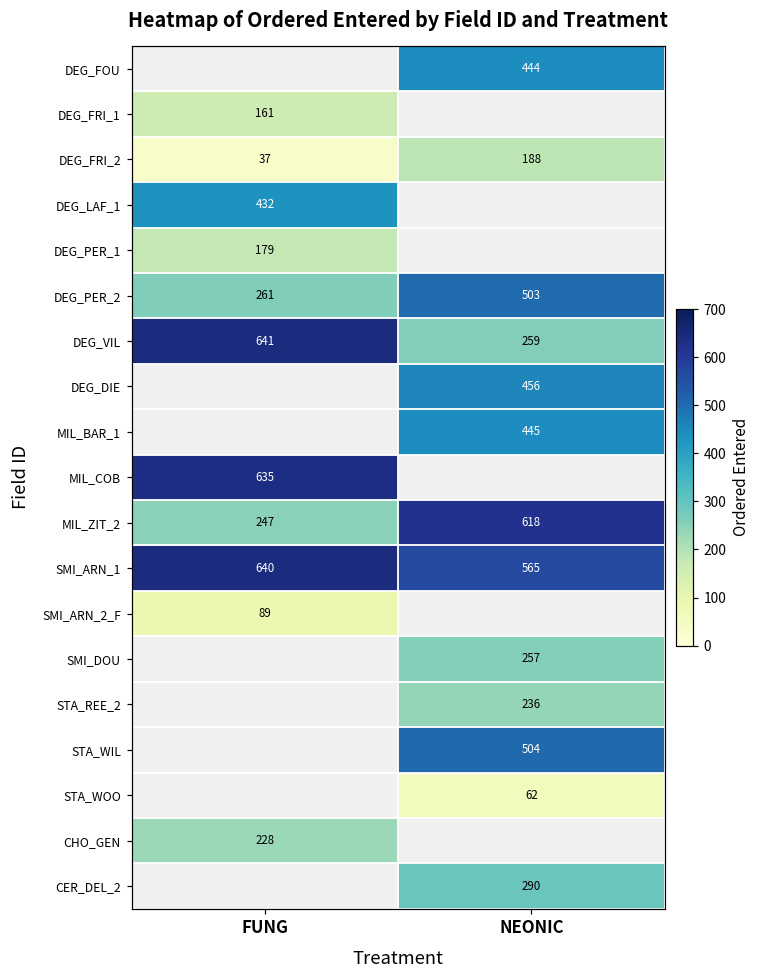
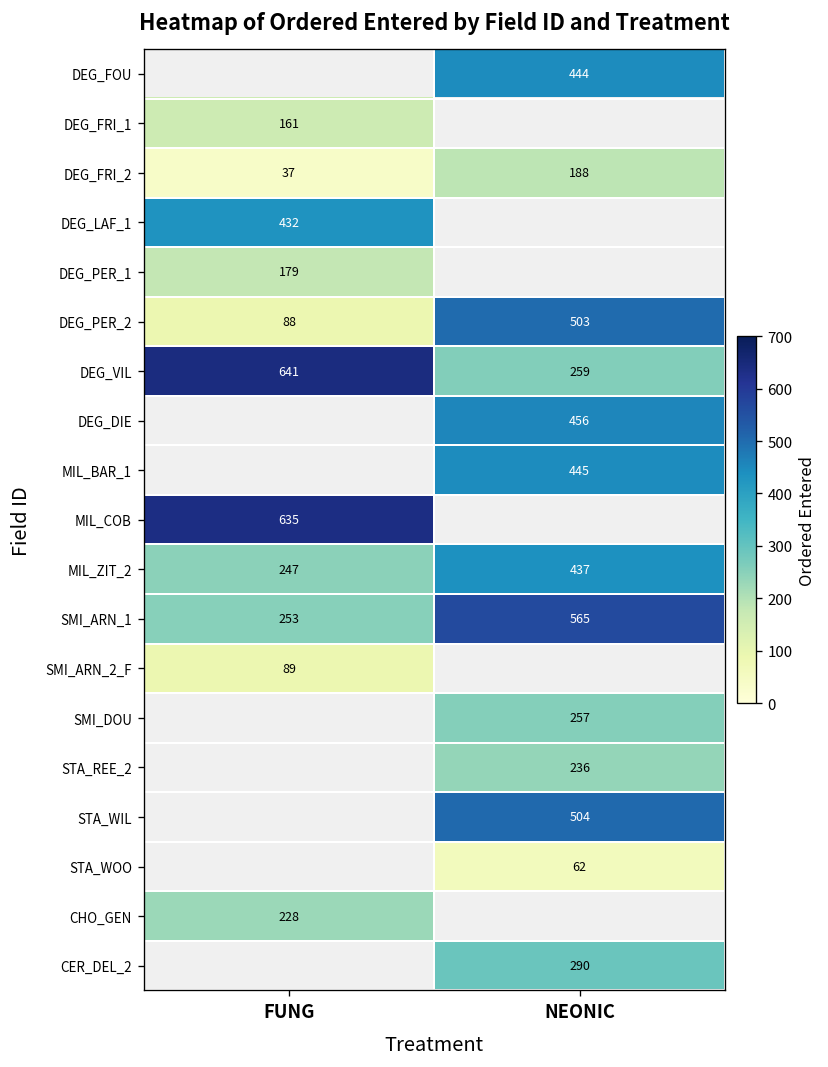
DEG_PER_2, FUNG: 261 -> 88
MIL_ZIT_2, NEONIC: 618 -> 437
SMI_ARN_1, FUNG: 640 -> 253
